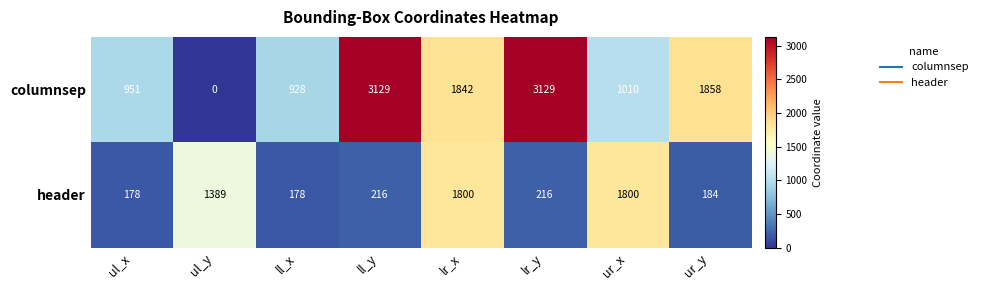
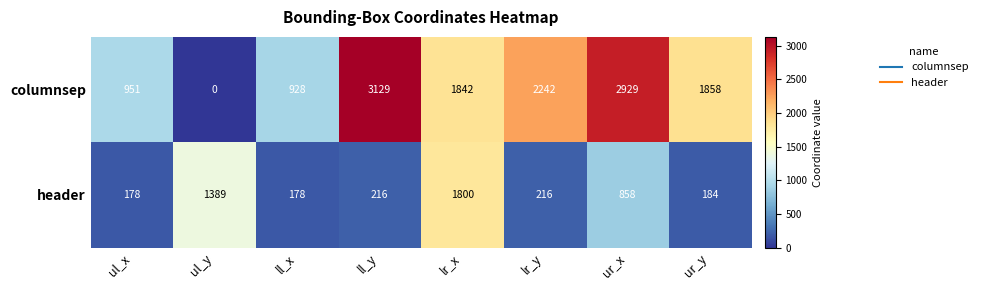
columnsep, lr_y: 3129 -> 2242
columnsep, ur_x: 1010 -> 2929
header, ur_x: 1800 -> 858
